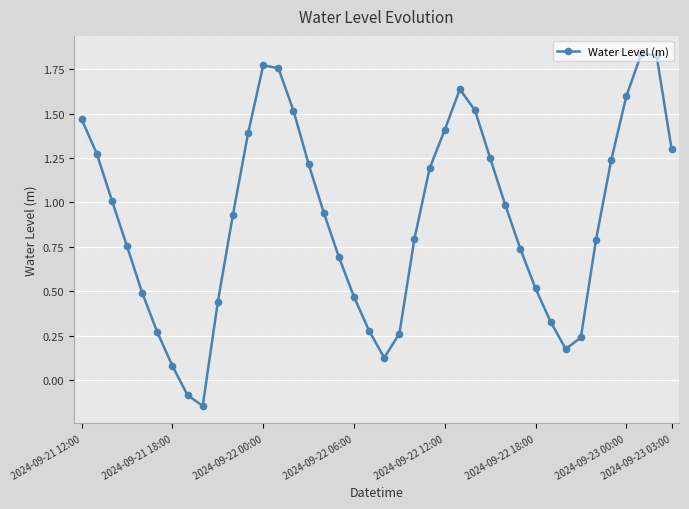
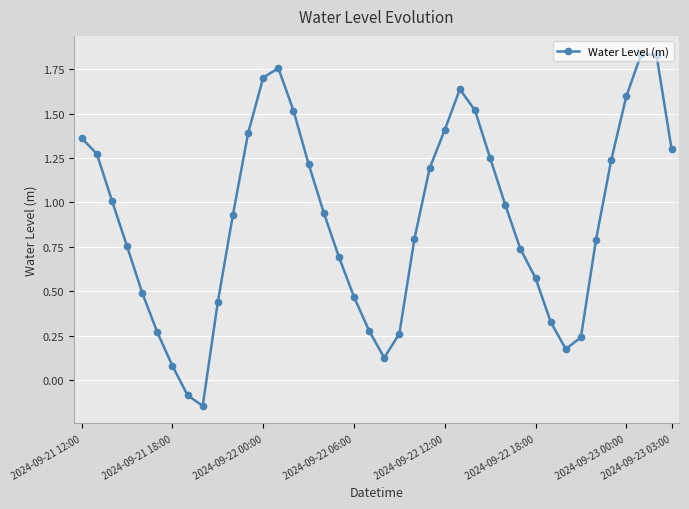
2024-09-21 12:00: 1.47 -> 1.36
2024-09-22 00:00: 1.77 -> 1.70
2024-09-22 18:00: 0.52 -> 0.58
